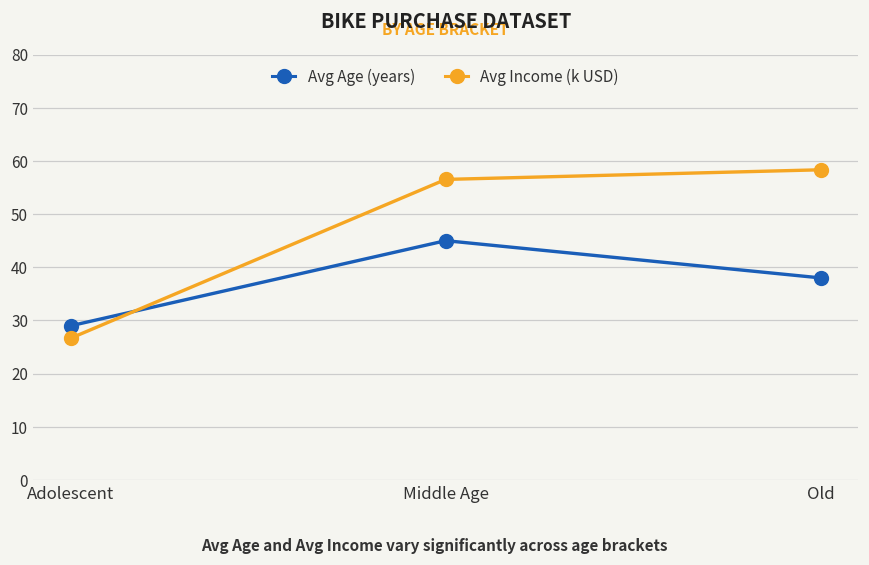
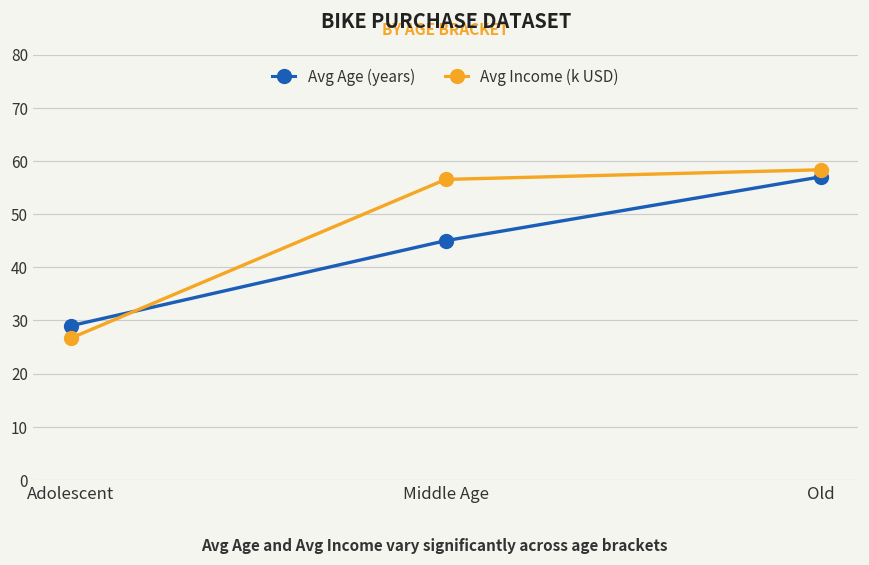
Avg Age (years), Old: 38 -> 57
